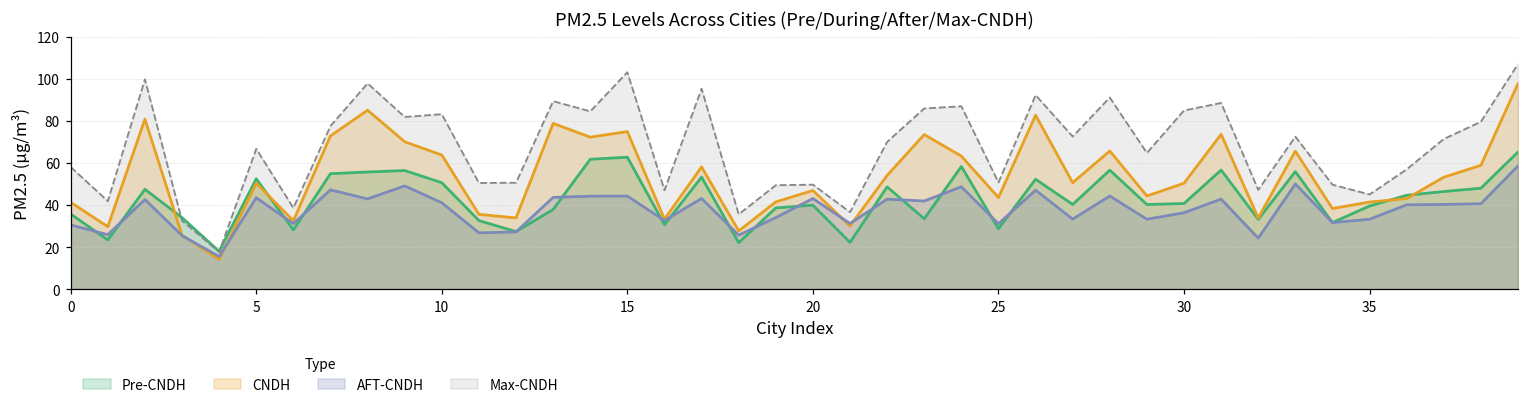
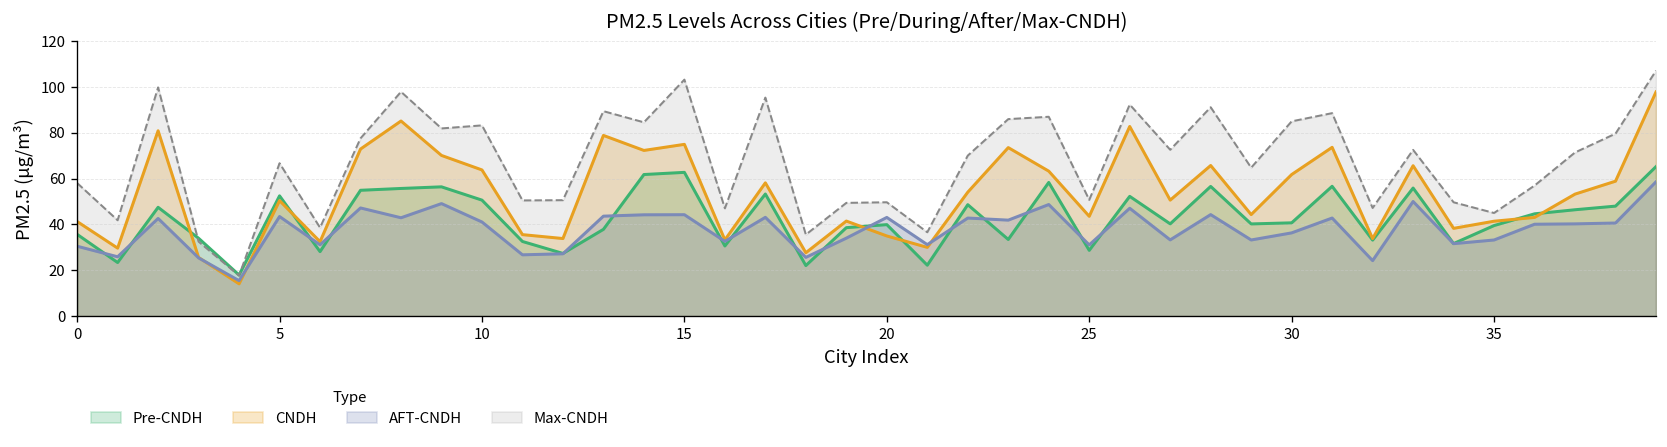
CNDH, 20: 47 -> 35
CNDH, 30: 50 -> 62
